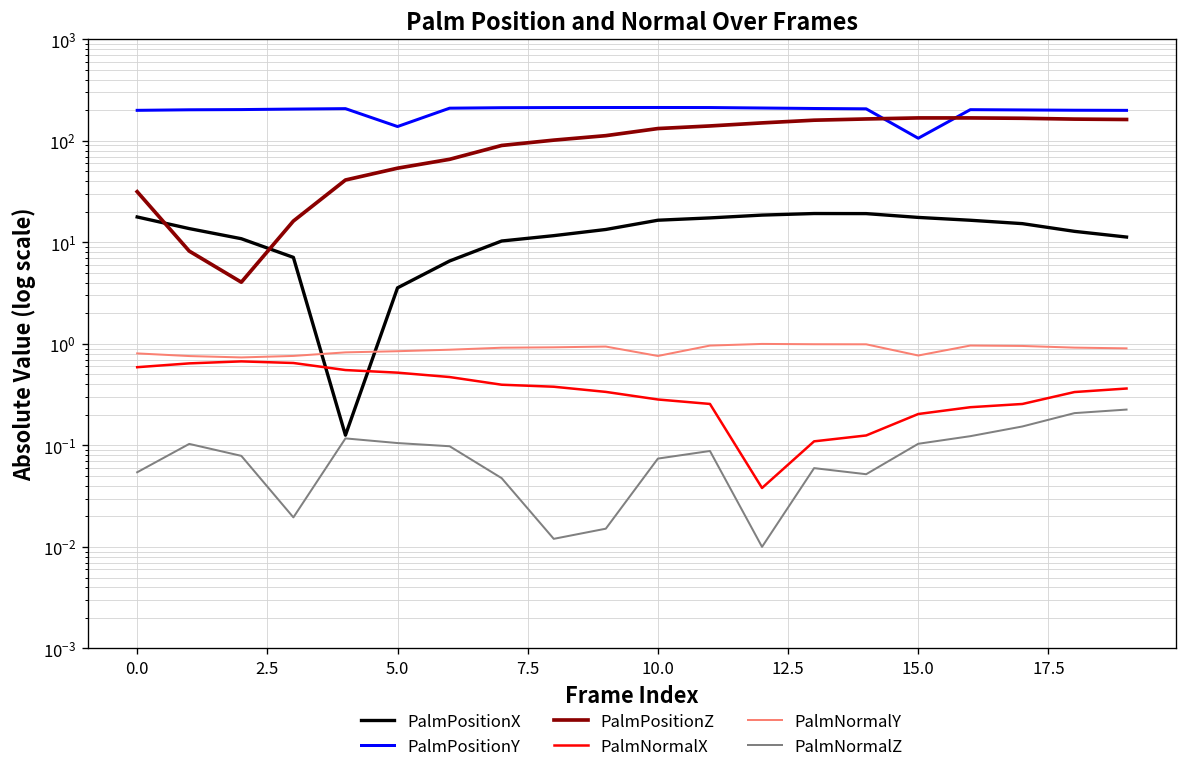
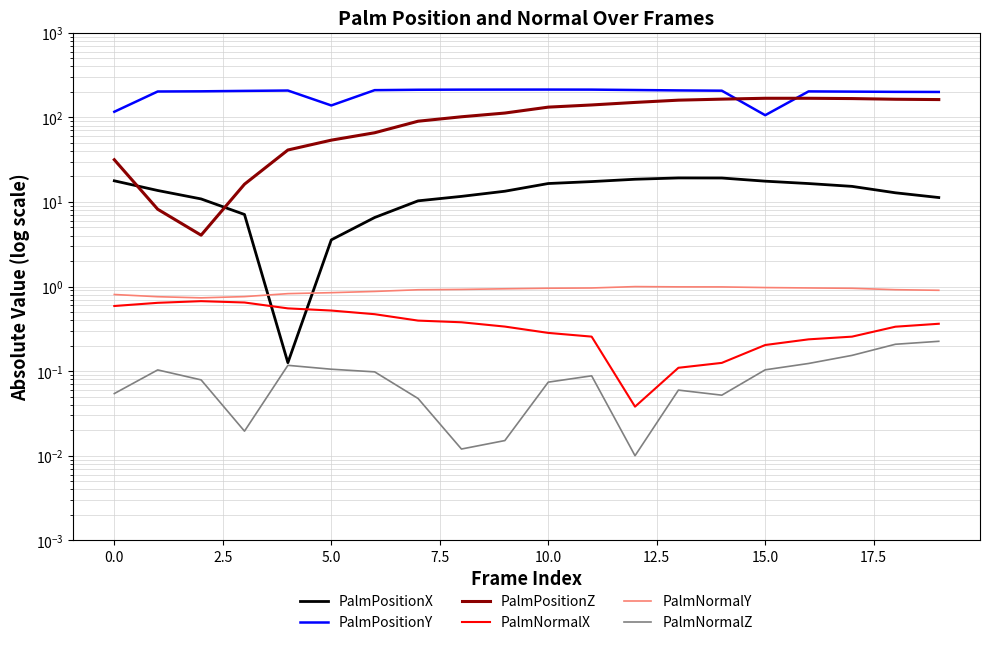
PalmPositionY, 0.0: 200 -> 120
PalmNormalY, 10.0: 0.8 -> 1.0
PalmNormalY, 15.0: 0.8 -> 1.0
